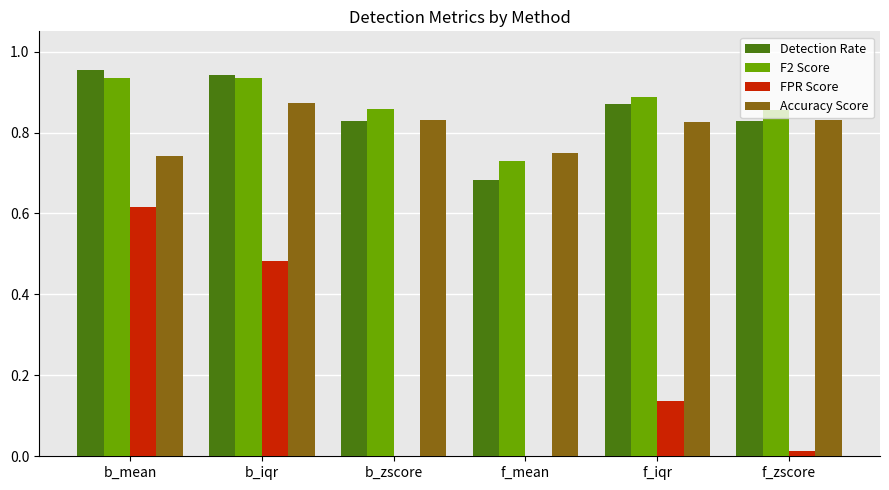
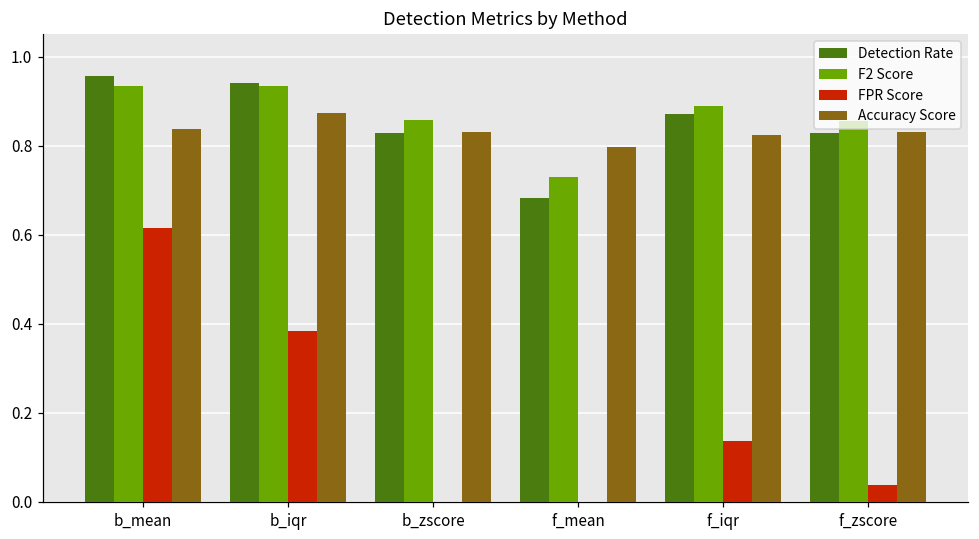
Accuracy Score, b_mean: 0.74 -> 0.84
FPR Score, b_iqr: 0.48 -> 0.38
Accuracy Score, f_mean: 0.75 -> 0.80
FPR Score, f_zscore: 0.01 -> 0.04
